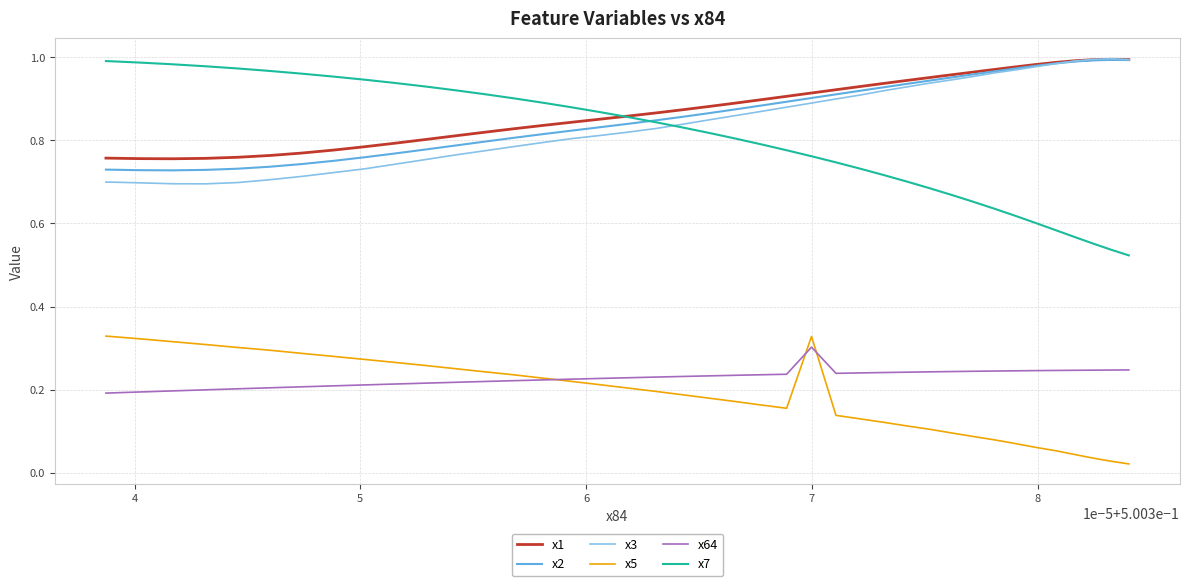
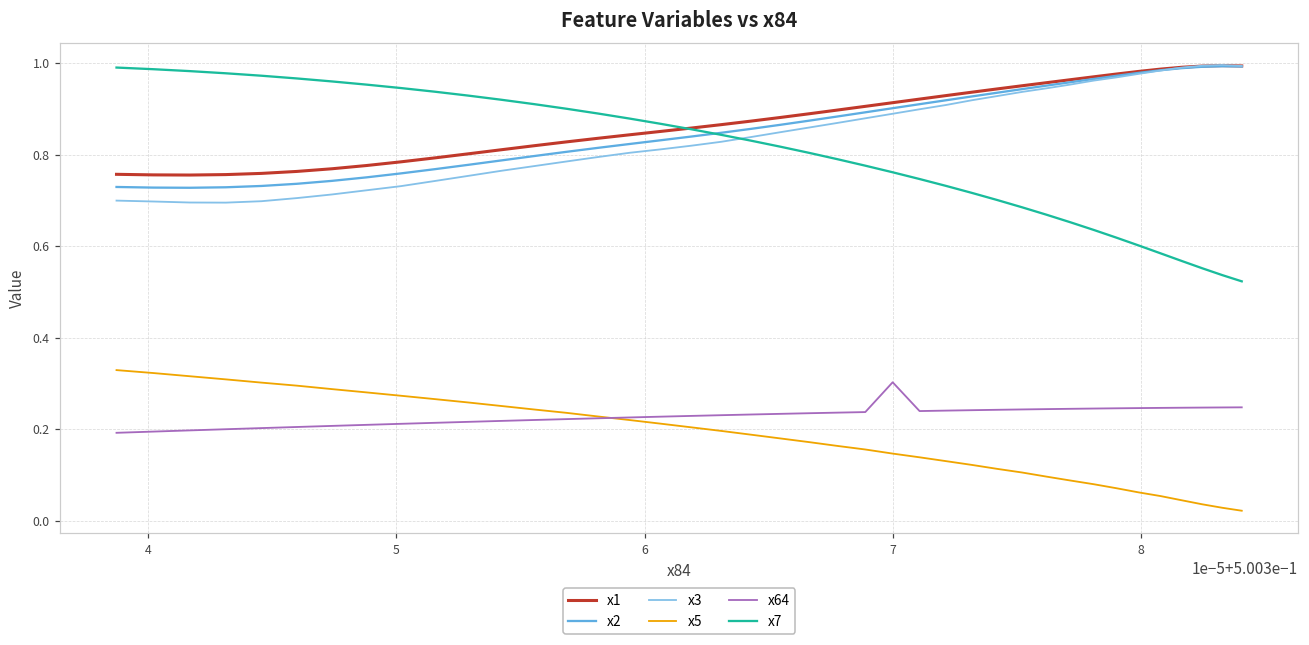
x5, 7: 0.33 -> 0.15
